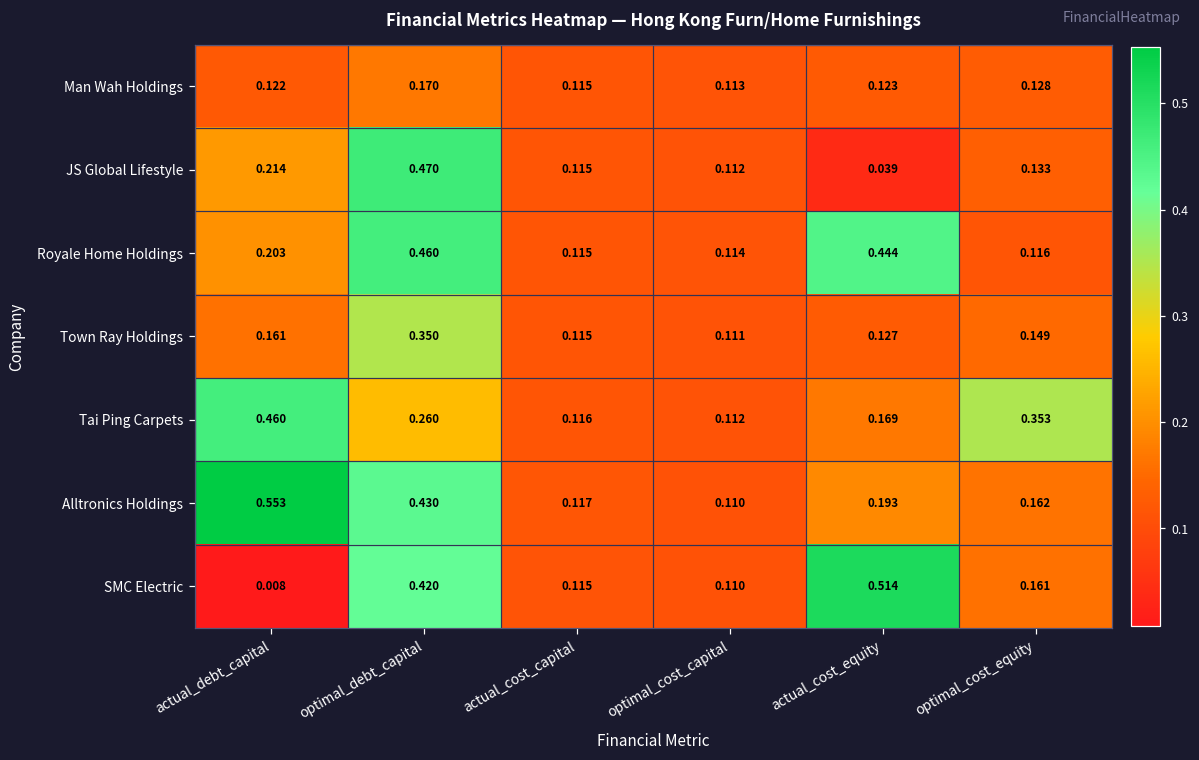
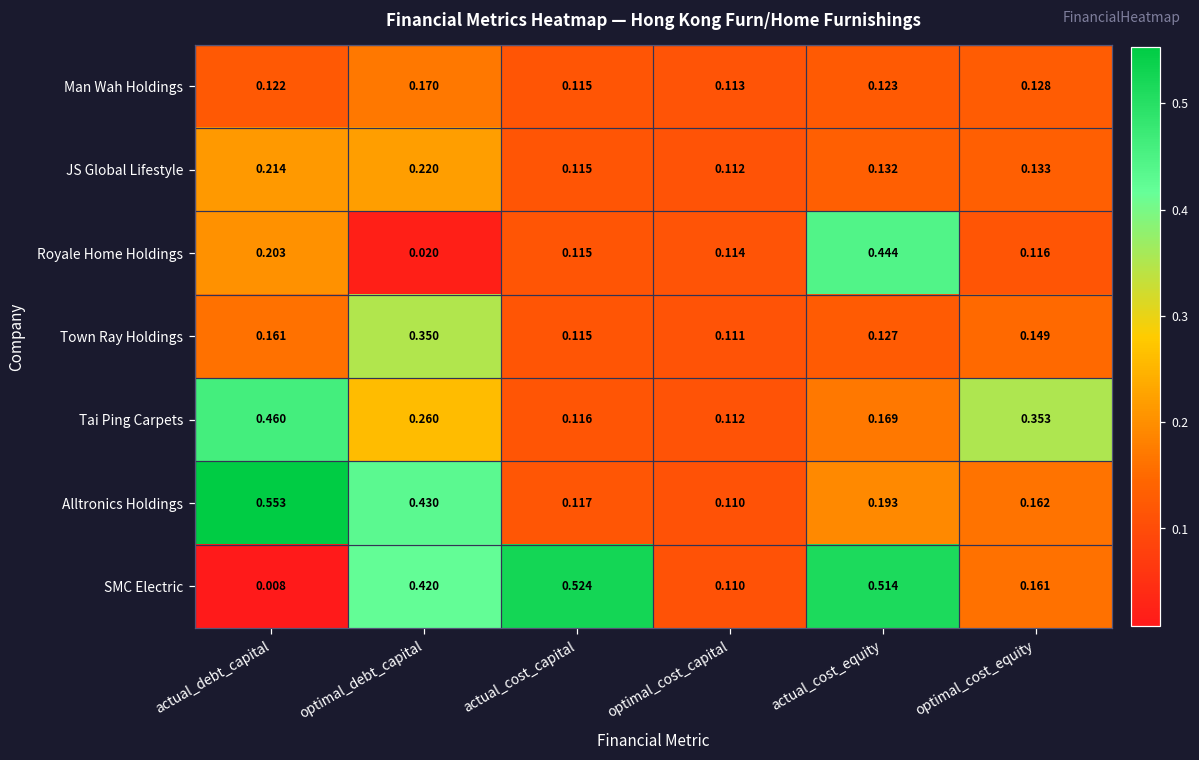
JS Global Lifestyle, optimal_debt_capital: 0.470 -> 0.220
JS Global Lifestyle, actual_cost_equity: 0.039 -> 0.132
Royale Home Holdings, optimal_debt_capital: 0.460 -> 0.020
SMC Electric, actual_cost_capital: 0.115 -> 0.524
